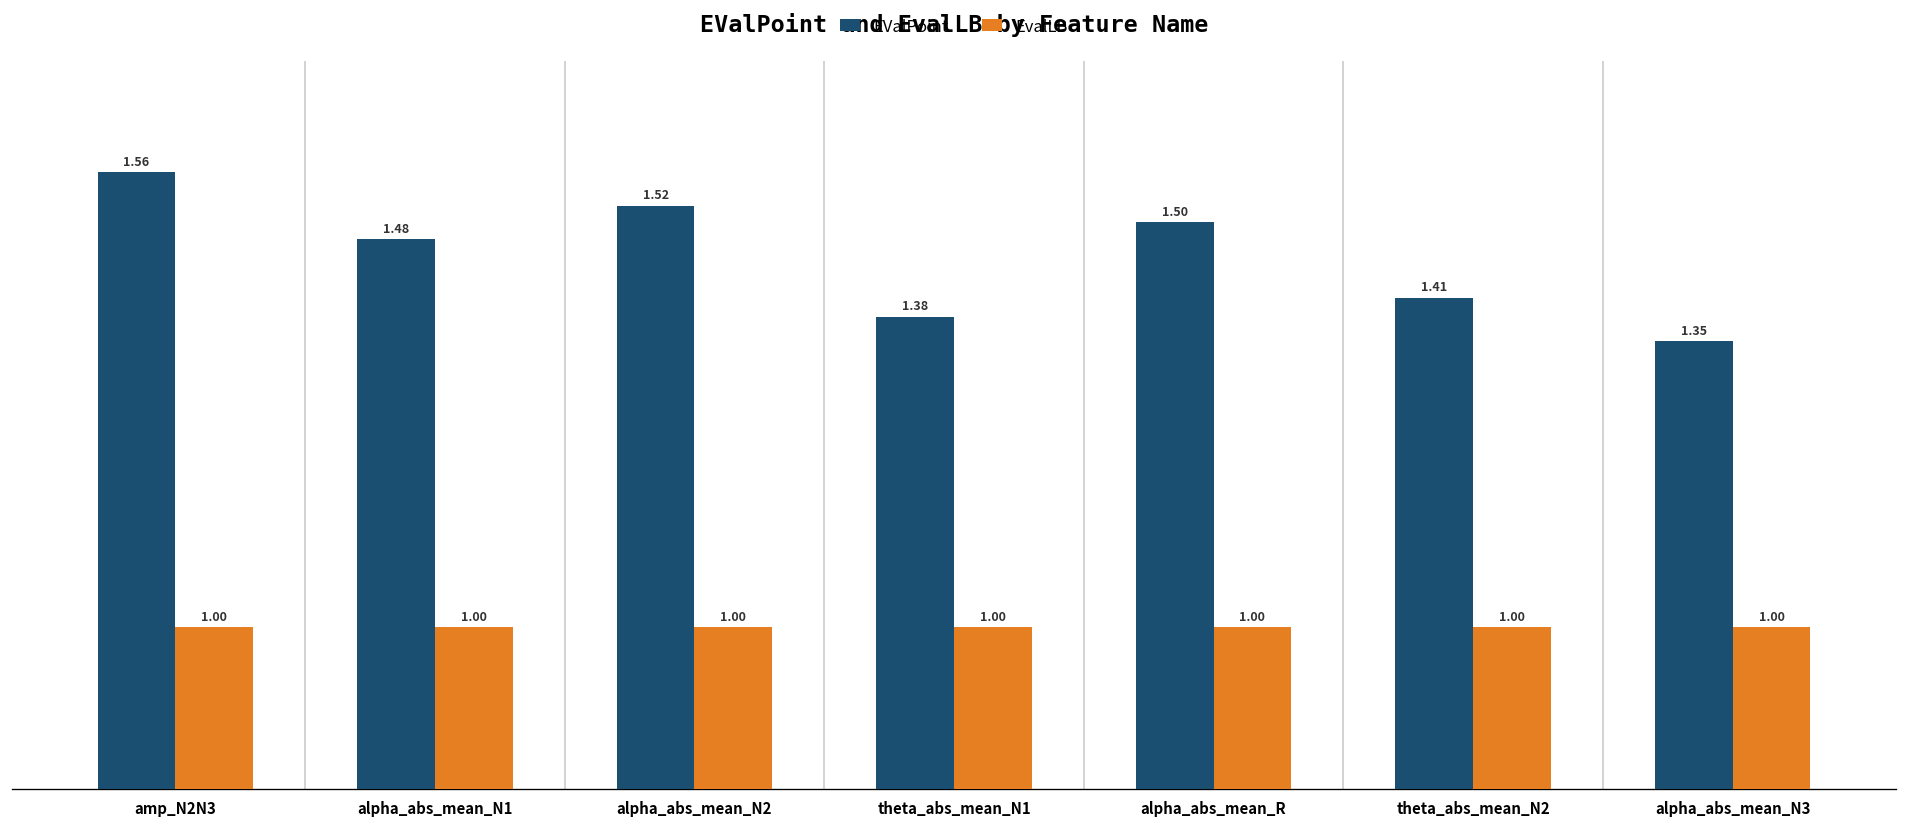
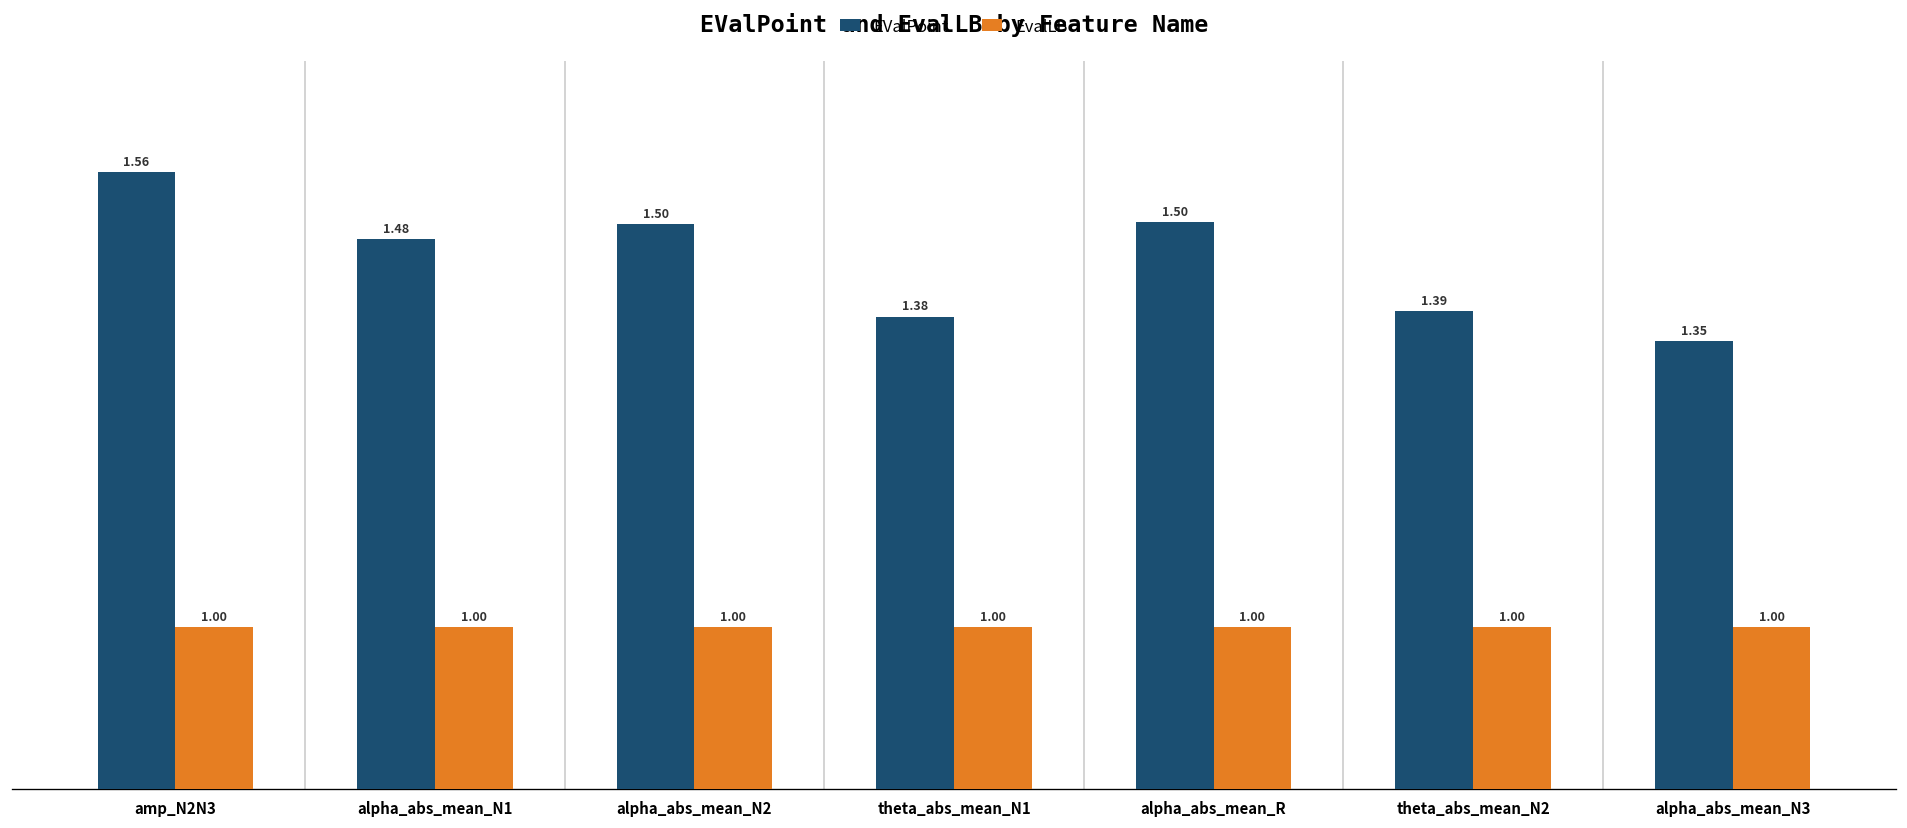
EValPoint, alpha_abs_mean_N2: 1.52 -> 1.50
EValPoint, theta_abs_mean_N2: 1.41 -> 1.39
